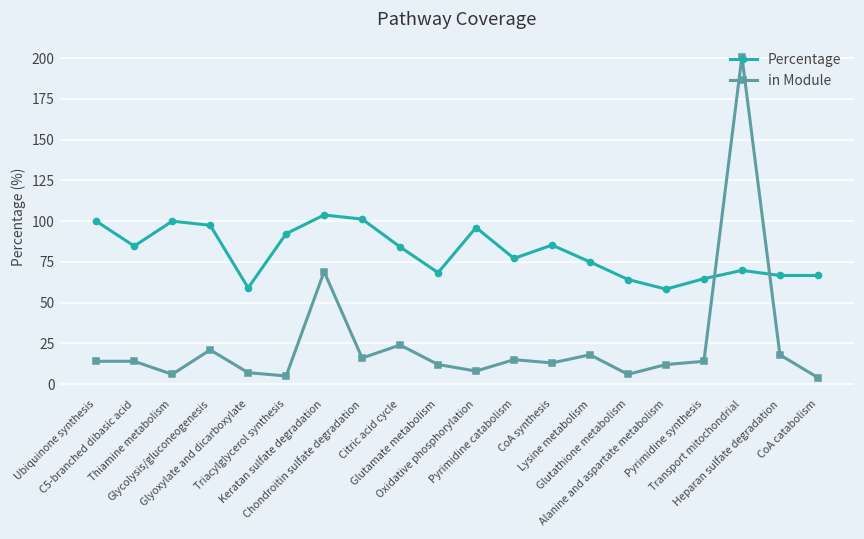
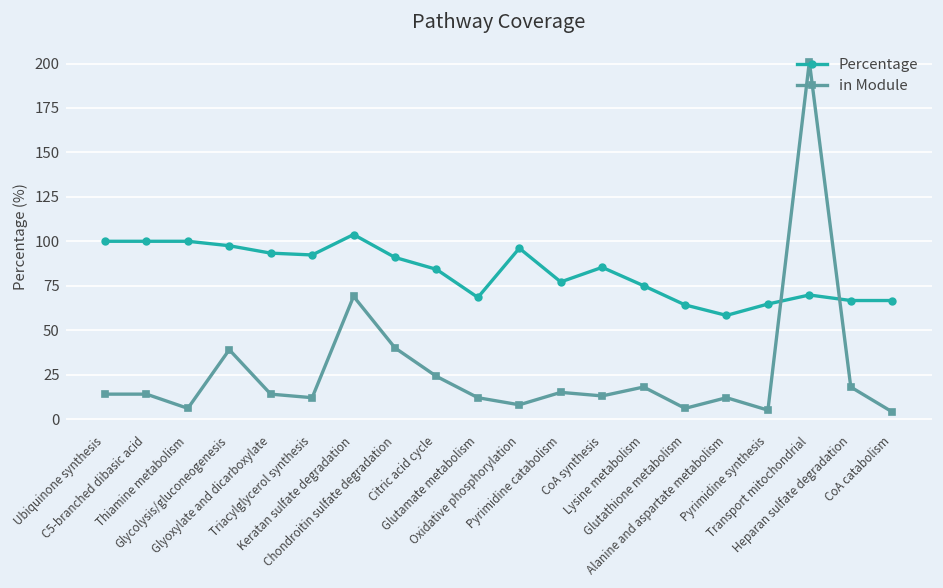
Percentage, C5-branched dibasic acid: 85 -> 100
in Module, Glycolysis/gluconeogenesis: 21 -> 39
Percentage, Glyoxylate and dicarboxylate: 59 -> 93
in Module, Glyoxylate and dicarboxylate: 7 -> 14
in Module, Triacylglycerol synthesis: 5 -> 12
Percentage, Chondroitin sulfate degradation: 101 -> 91
in Module, Chondroitin sulfate degradation: 16 -> 40
in Module, Pyrimidine synthesis: 14 -> 5
